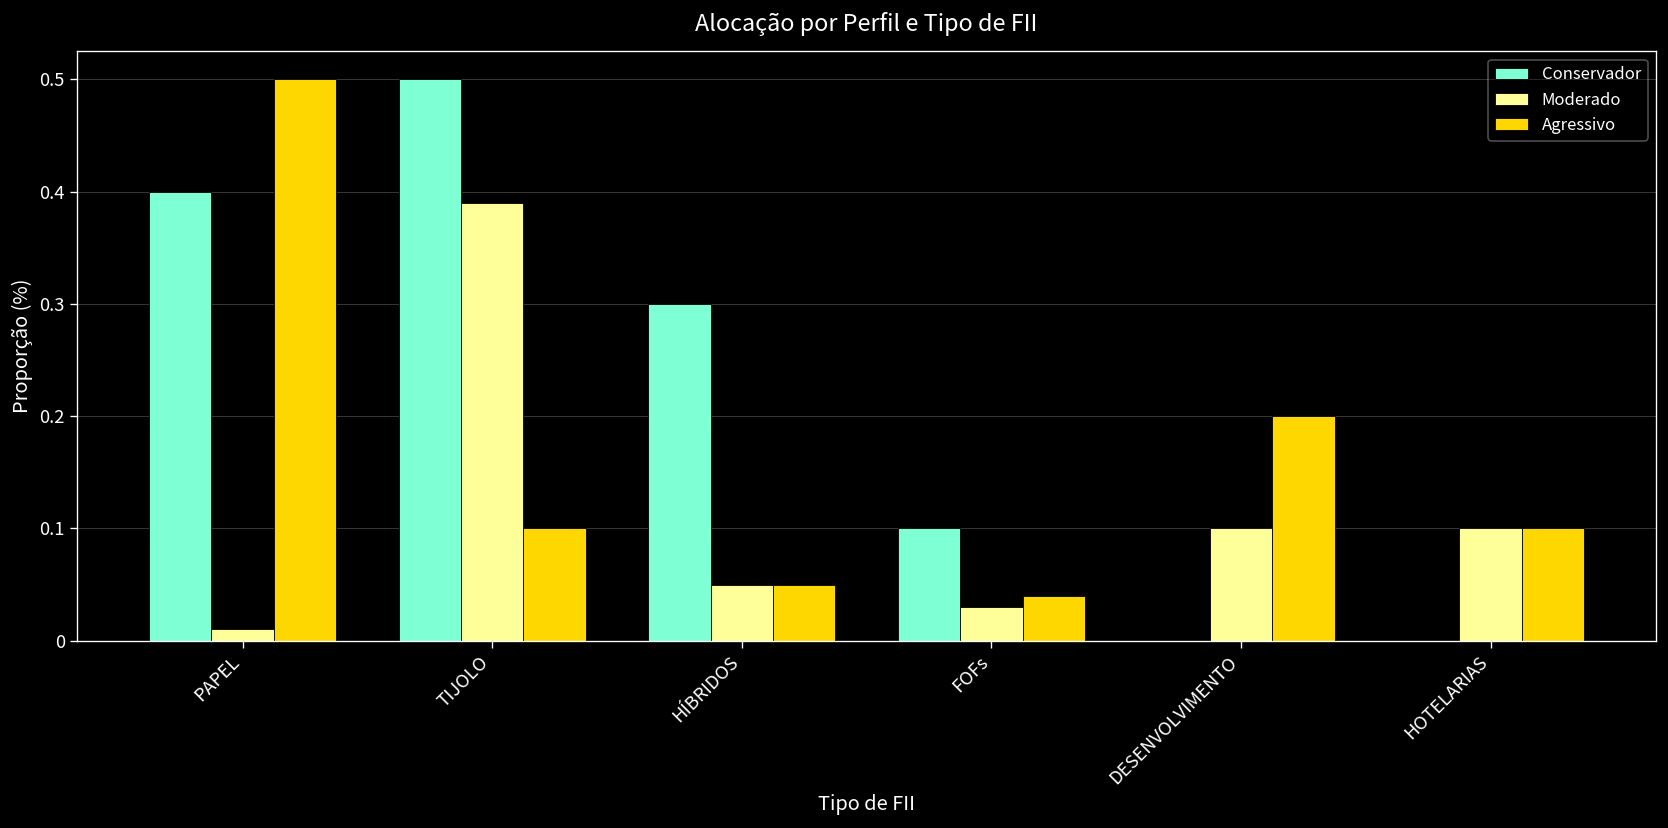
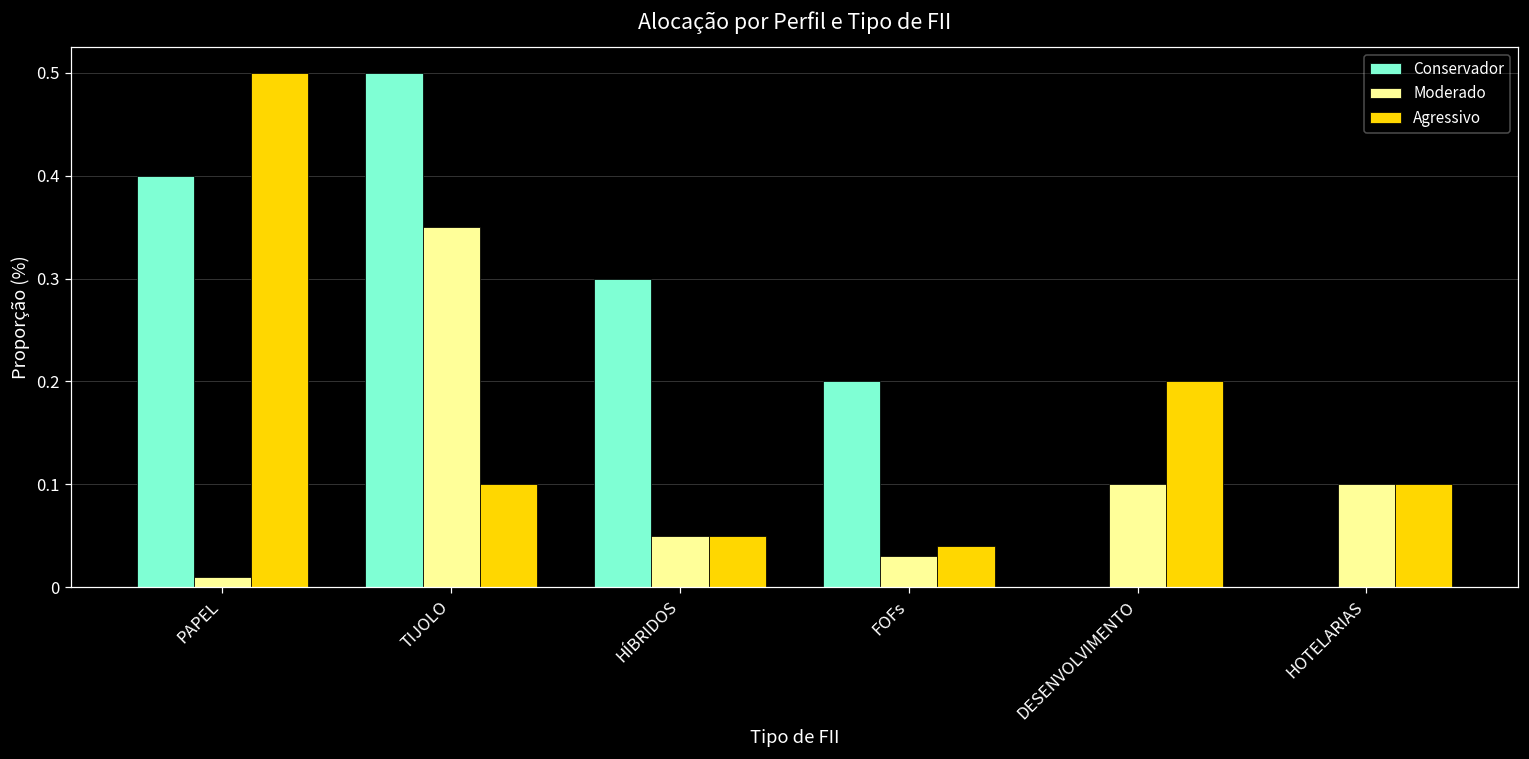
Moderado, TIJOLO: 0.39 -> 0.35
Conservador, FOFs: 0.1 -> 0.2
